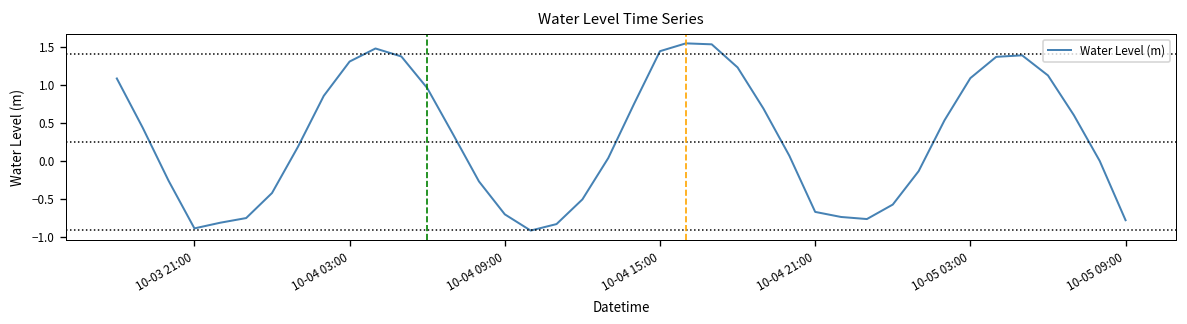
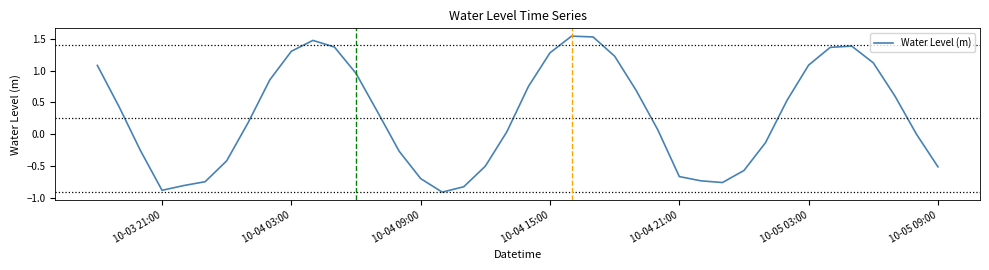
10-04 15:00: 1.4 -> 1.3
10-05 09:00: -0.8 -> -0.5
